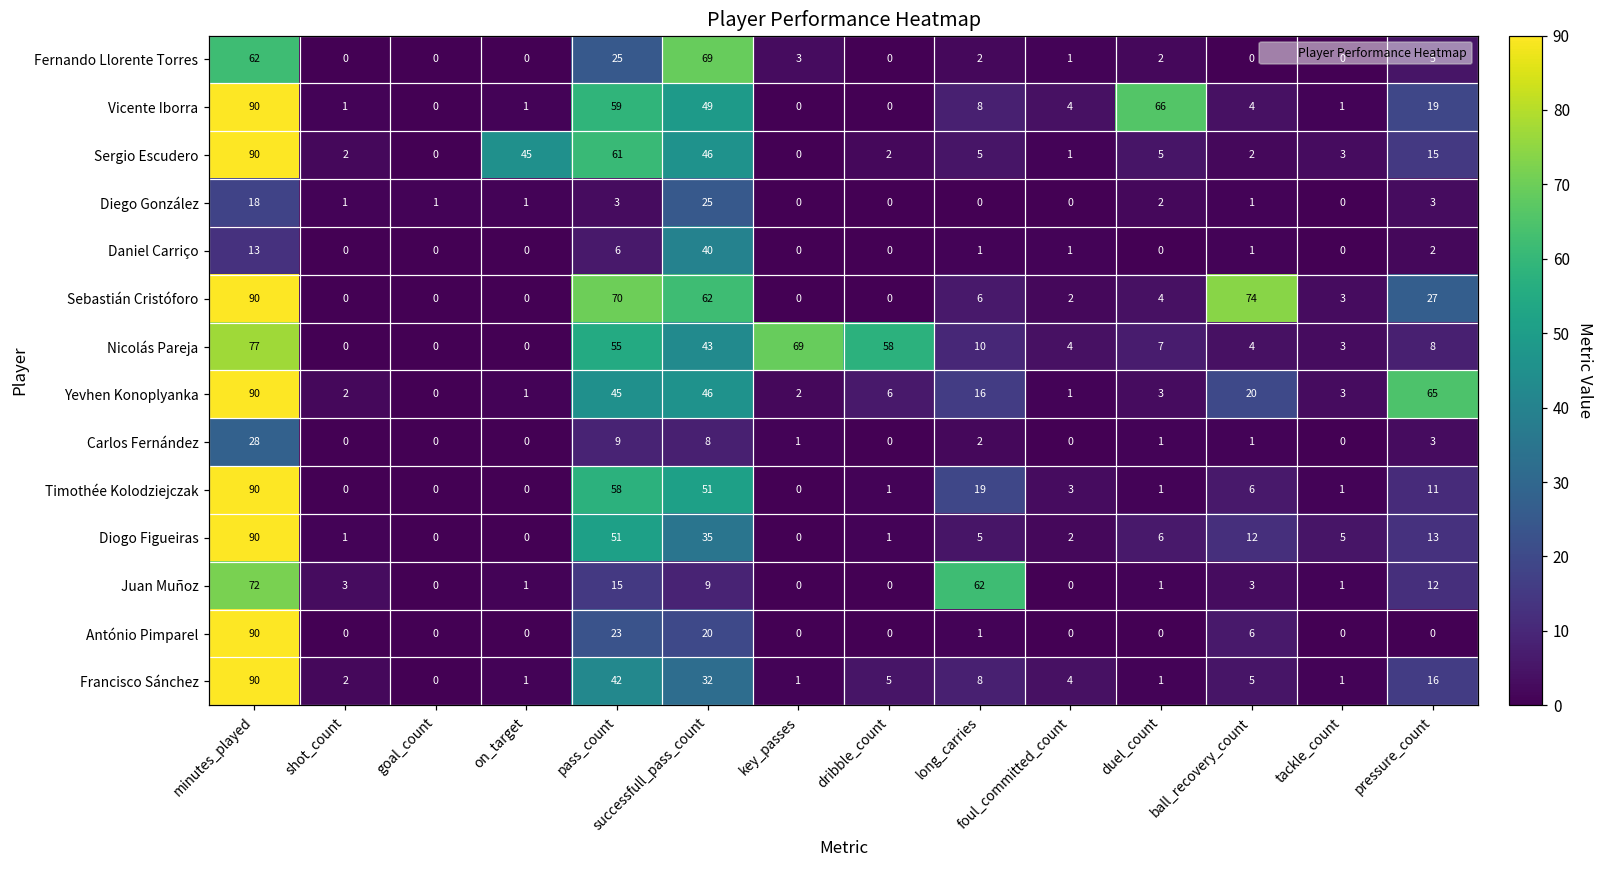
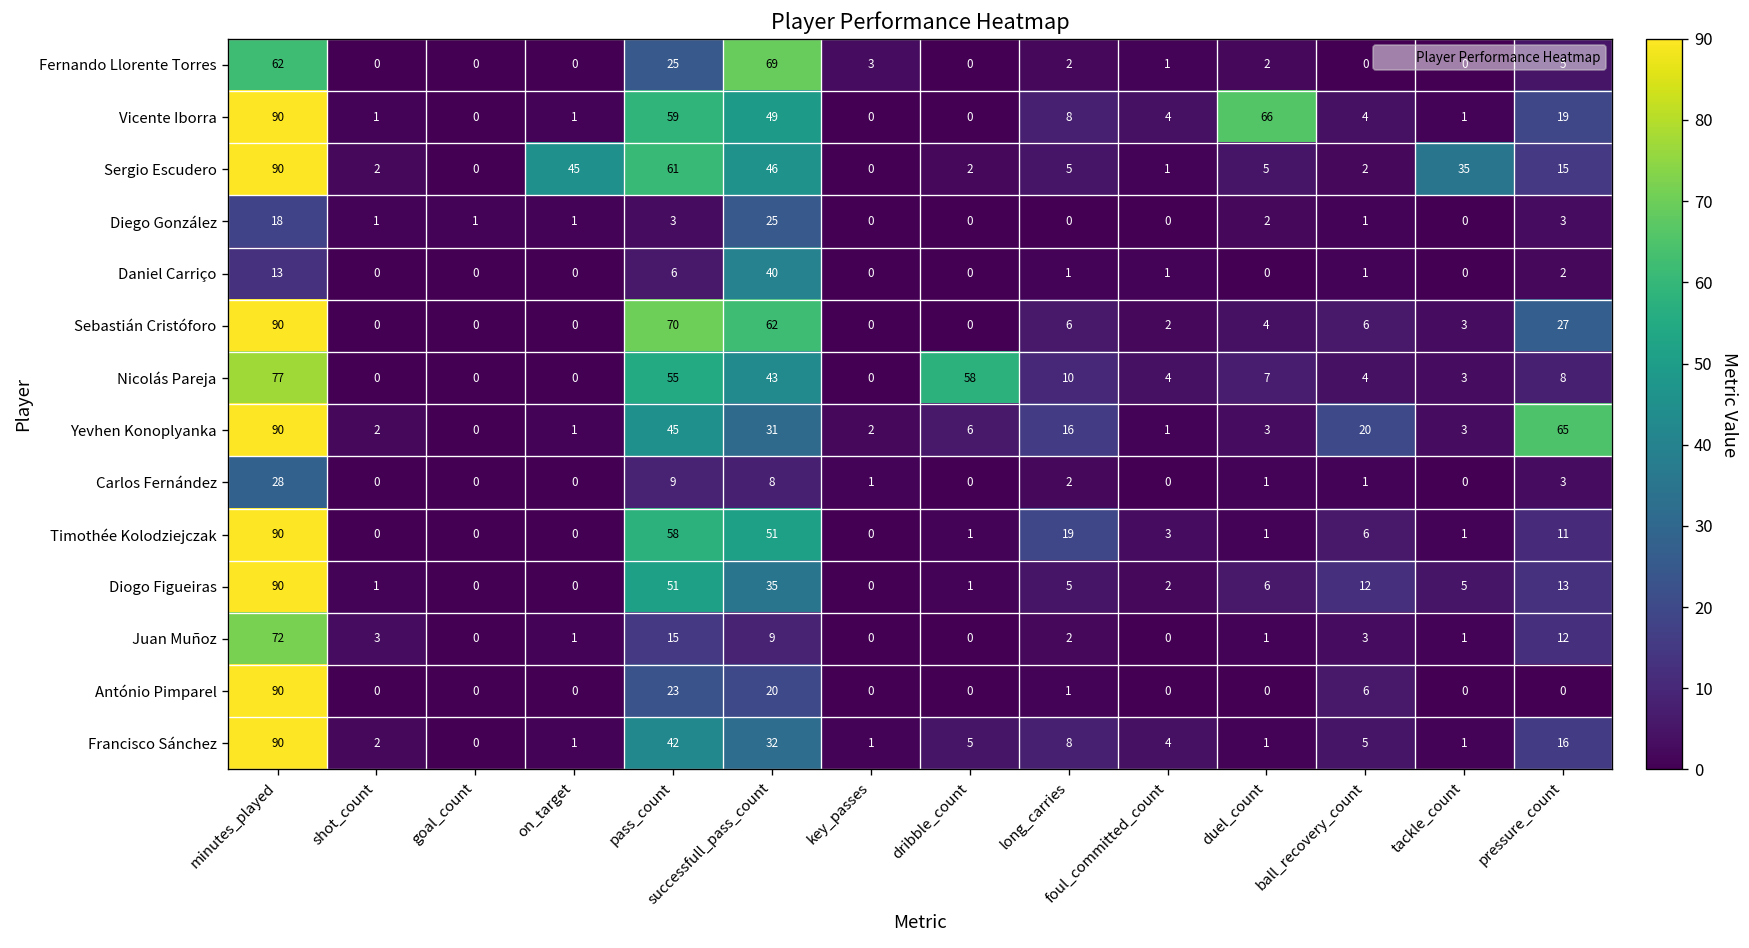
Sergio Escudero, tackle_count: 3 -> 35
Sebastián Cristóforo, ball_recovery_count: 74 -> 6
Nicolás Pareja, key_passes: 69 -> 0
Yevhen Konoplyanka, successfull_pass_count: 46 -> 31
Juan Muñoz, long_carries: 62 -> 2
